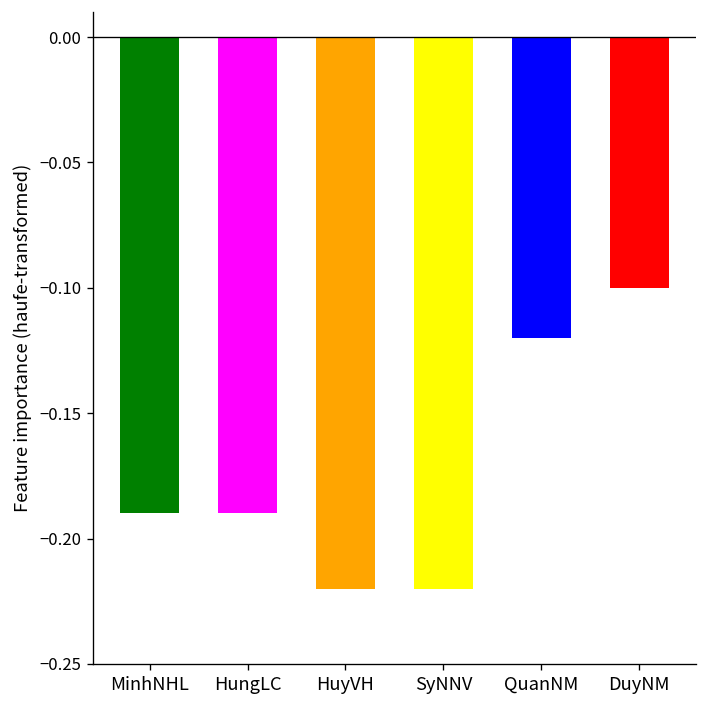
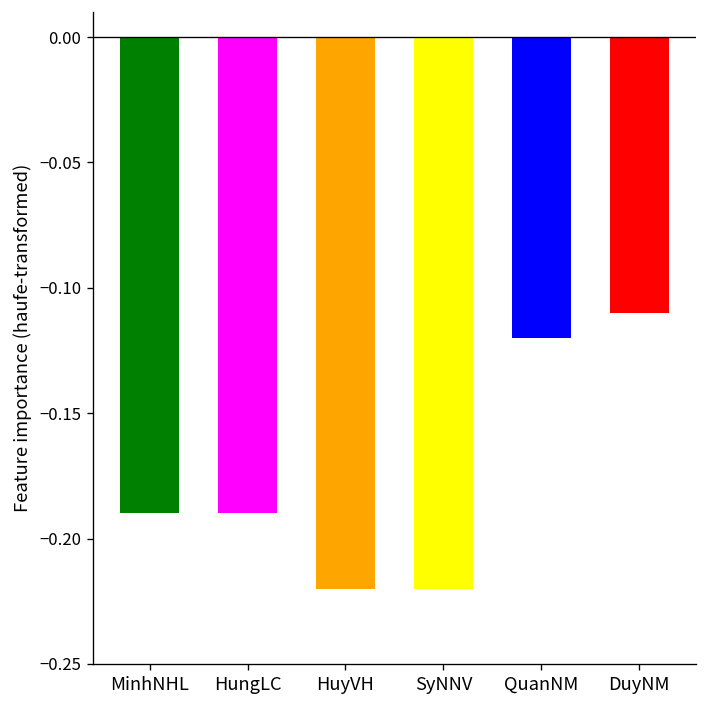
DuyNM: -0.10 -> -0.11
